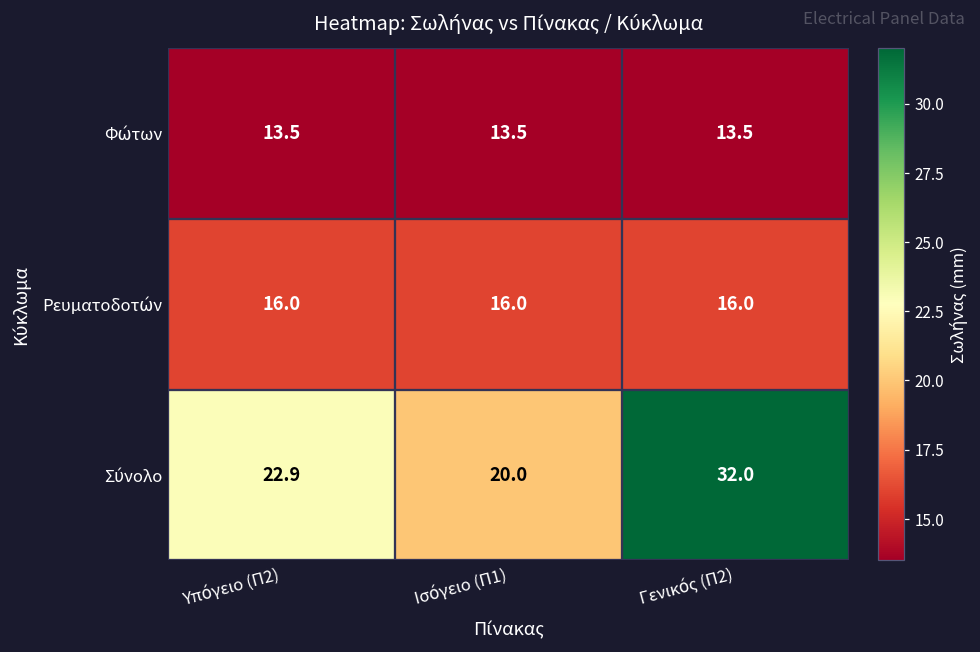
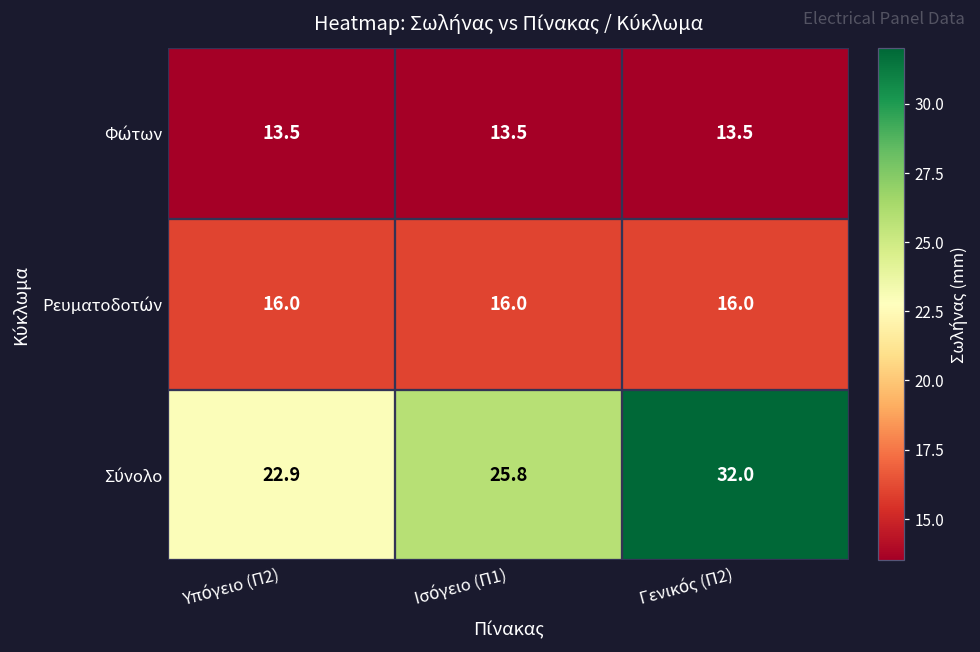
Σύνολο, Ισόγειο (Π1): 20.0 -> 25.8
